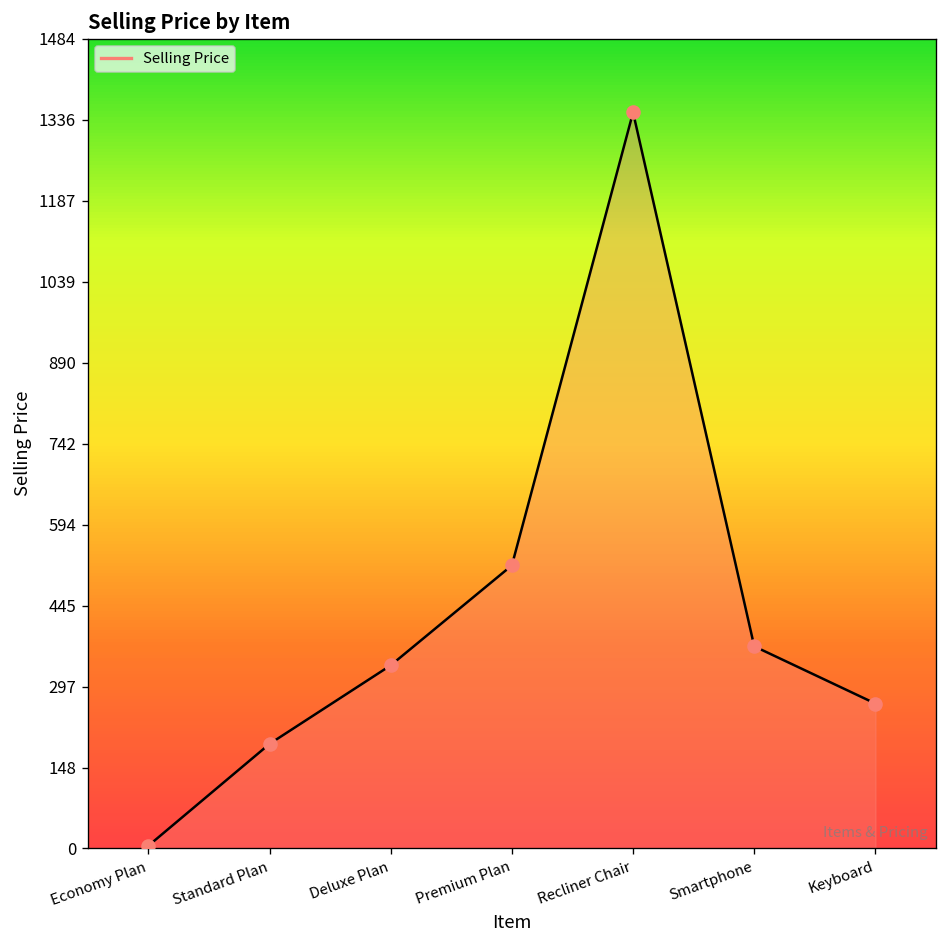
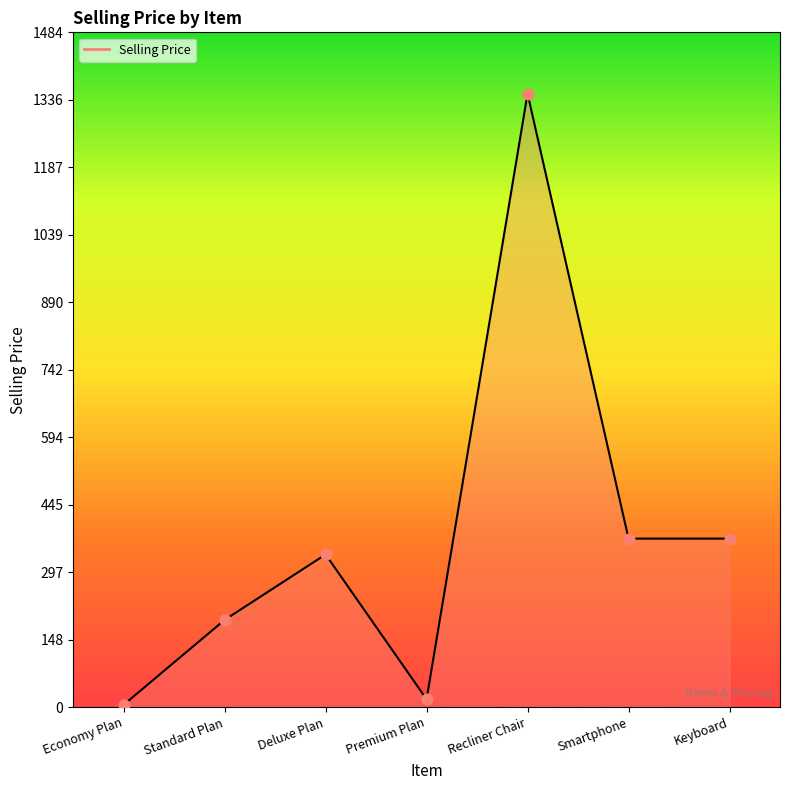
Premium Plan: 520 -> 20
Keyboard: 270 -> 370
